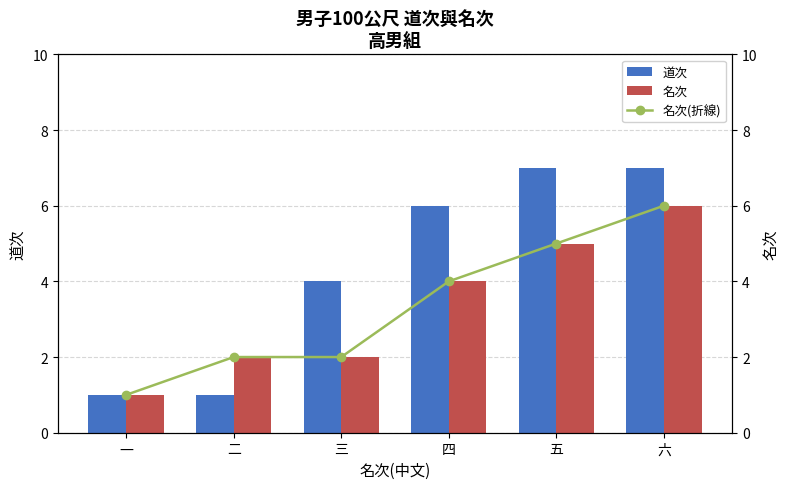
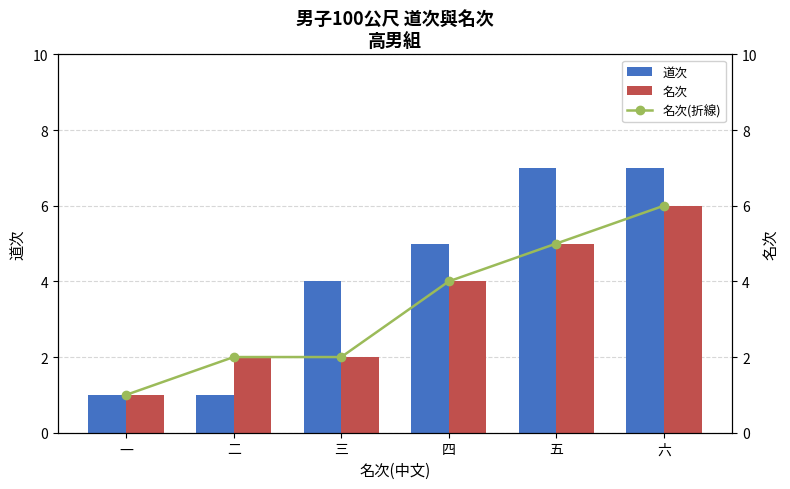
道次, 四: 6 -> 5
